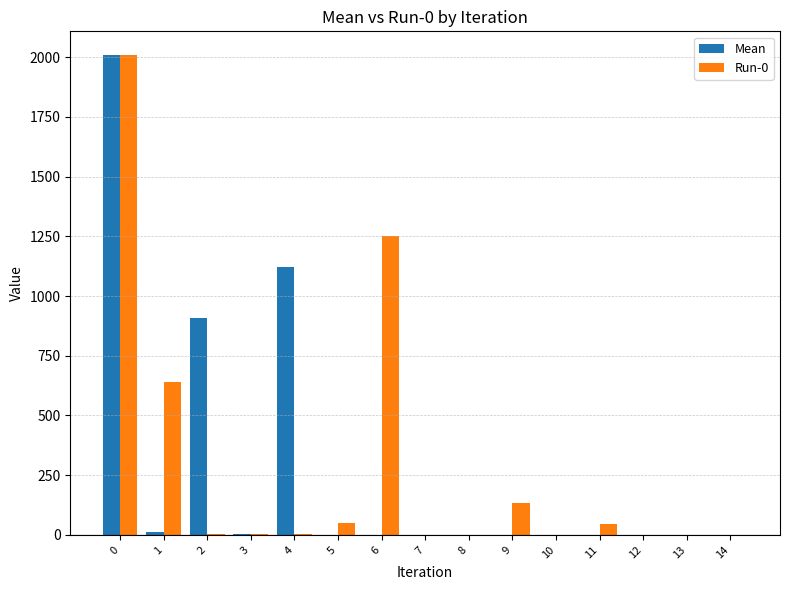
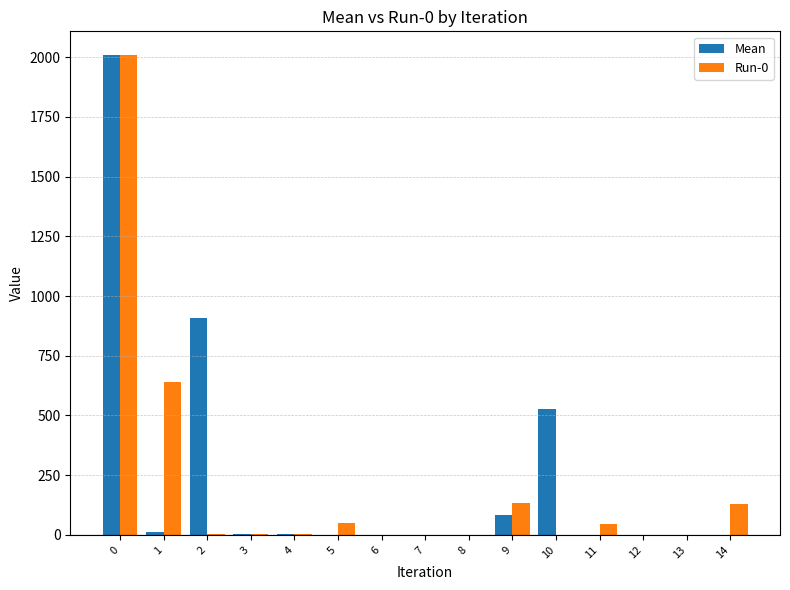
Mean, 4: 1120 -> 0
Run-0, 6: 1250 -> 0
Mean, 9: 0 -> 80
Mean, 10: 0 -> 530
Run-0, 14: 0 -> 130
